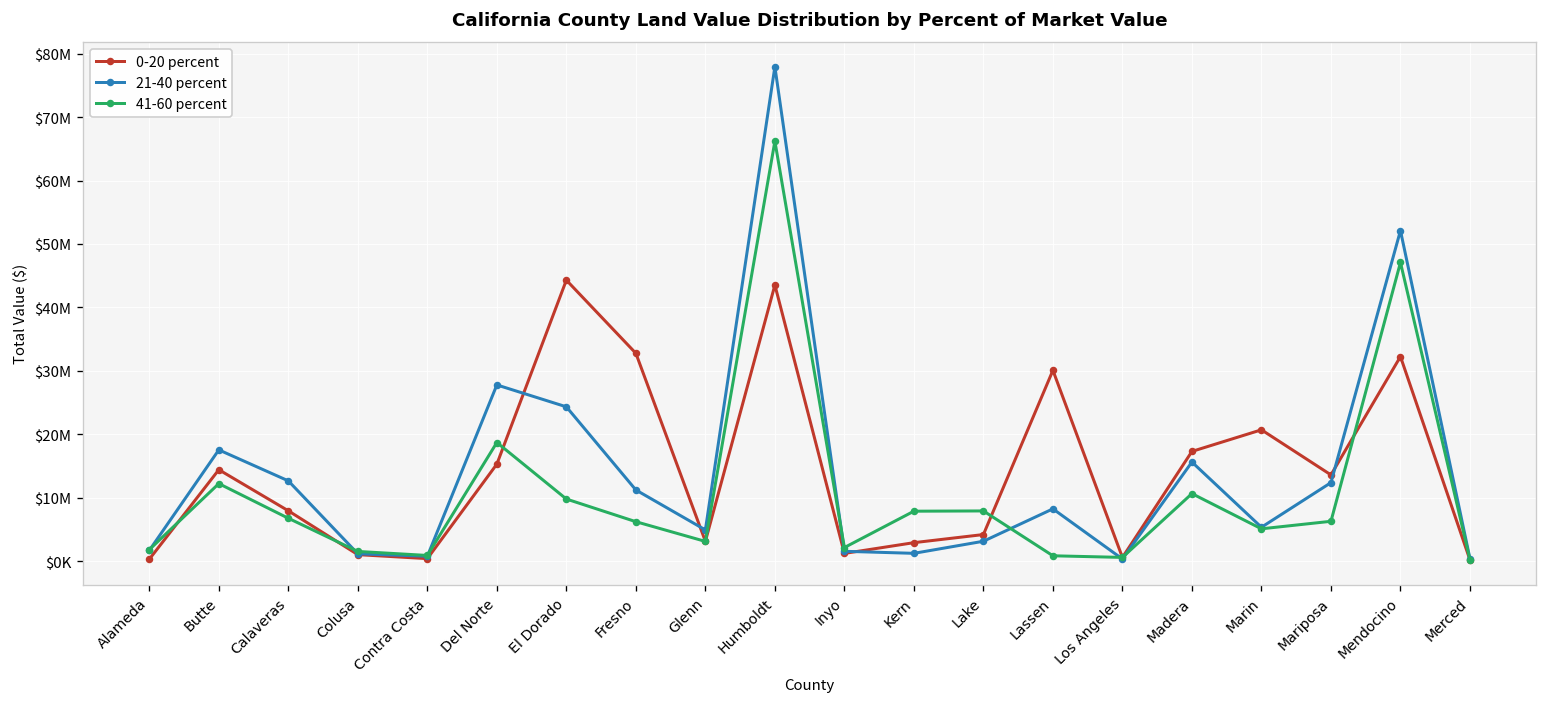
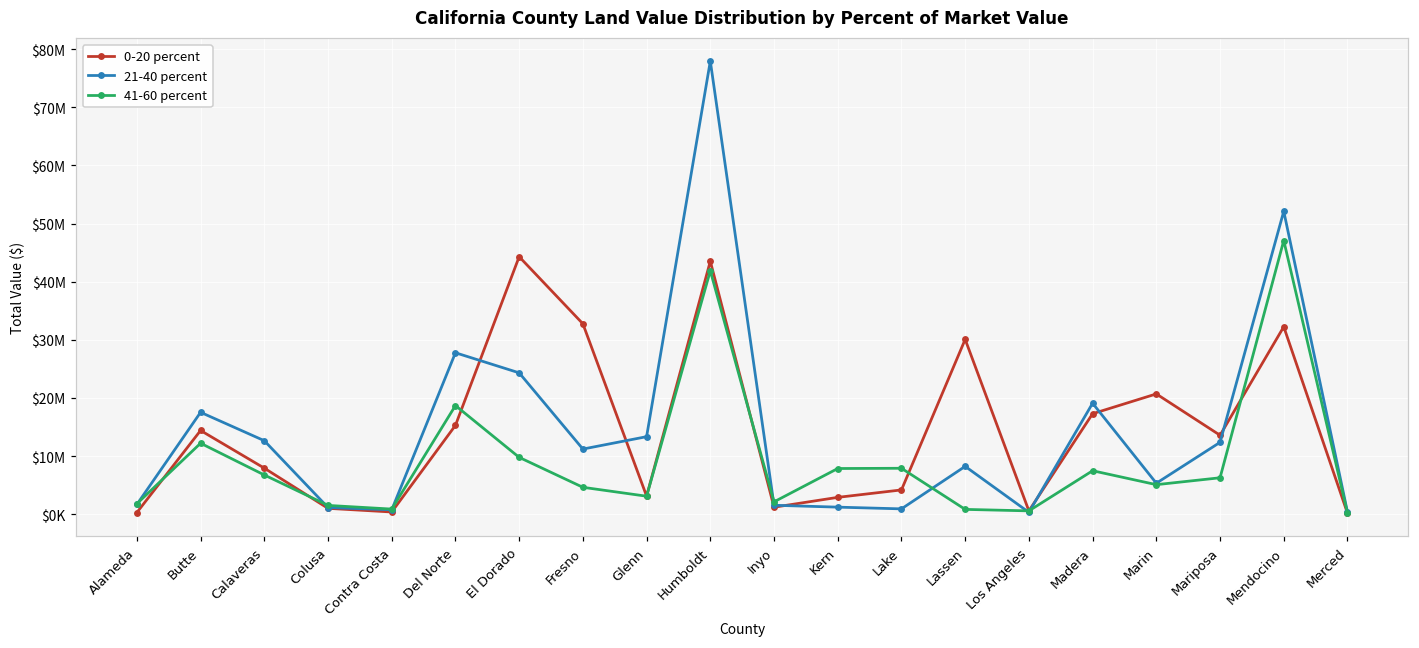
41-60 percent, Fresno: $6000000 -> $5000000
21-40 percent, Glenn: $5000000 -> $13000000
41-60 percent, Humboldt: $66000000 -> $42000000
21-40 percent, Lake: $3000000 -> $1000000
21-40 percent, Madera: $16000000 -> $19000000
41-60 percent, Madera: $11000000 -> $7000000
